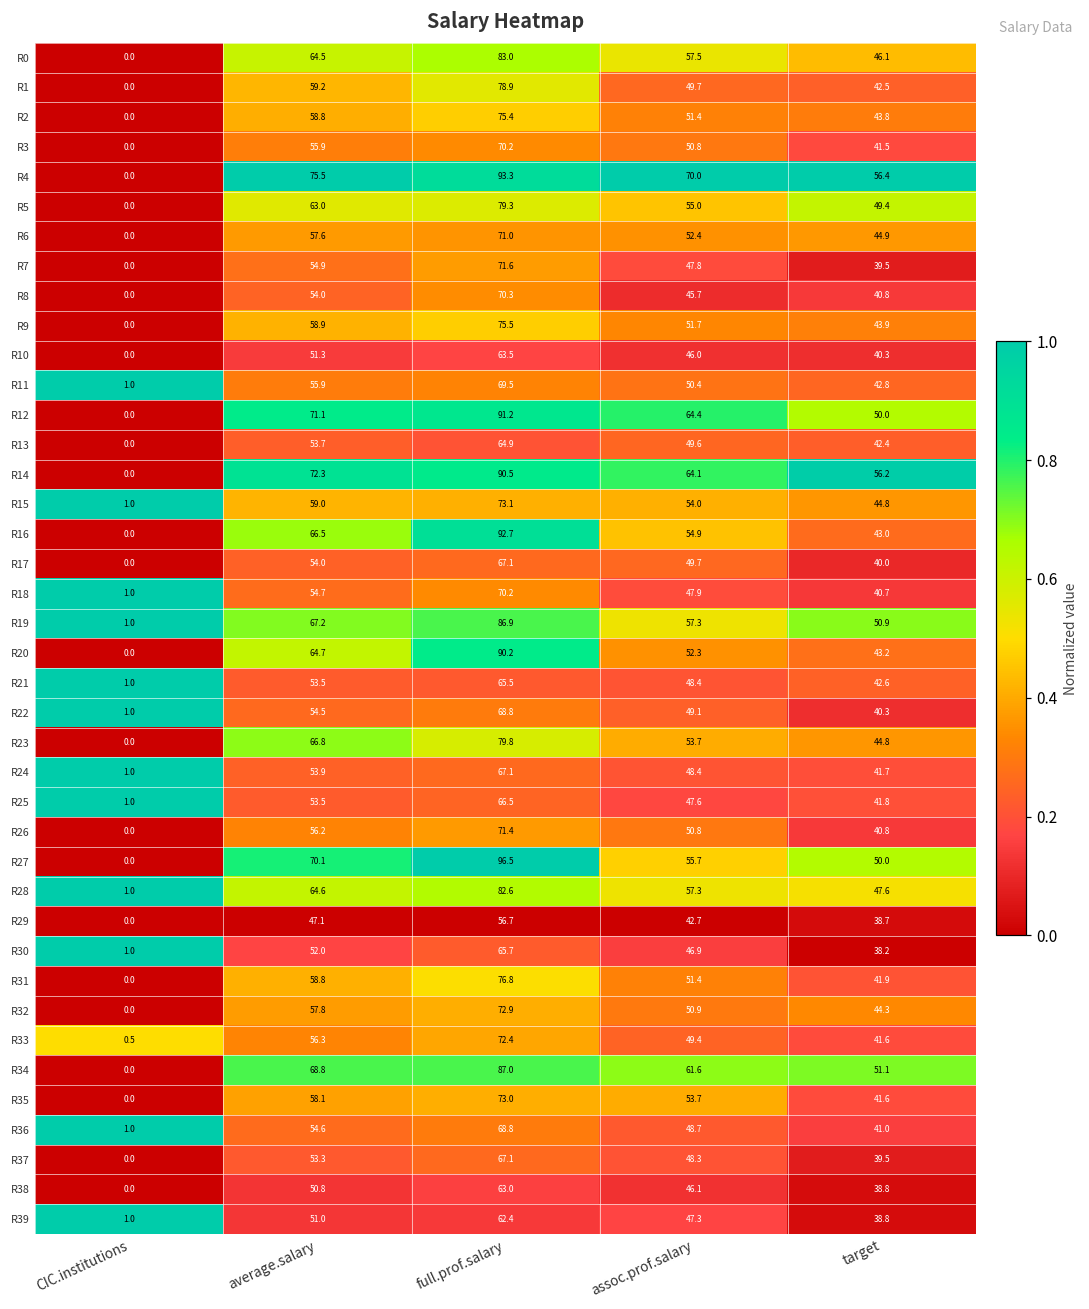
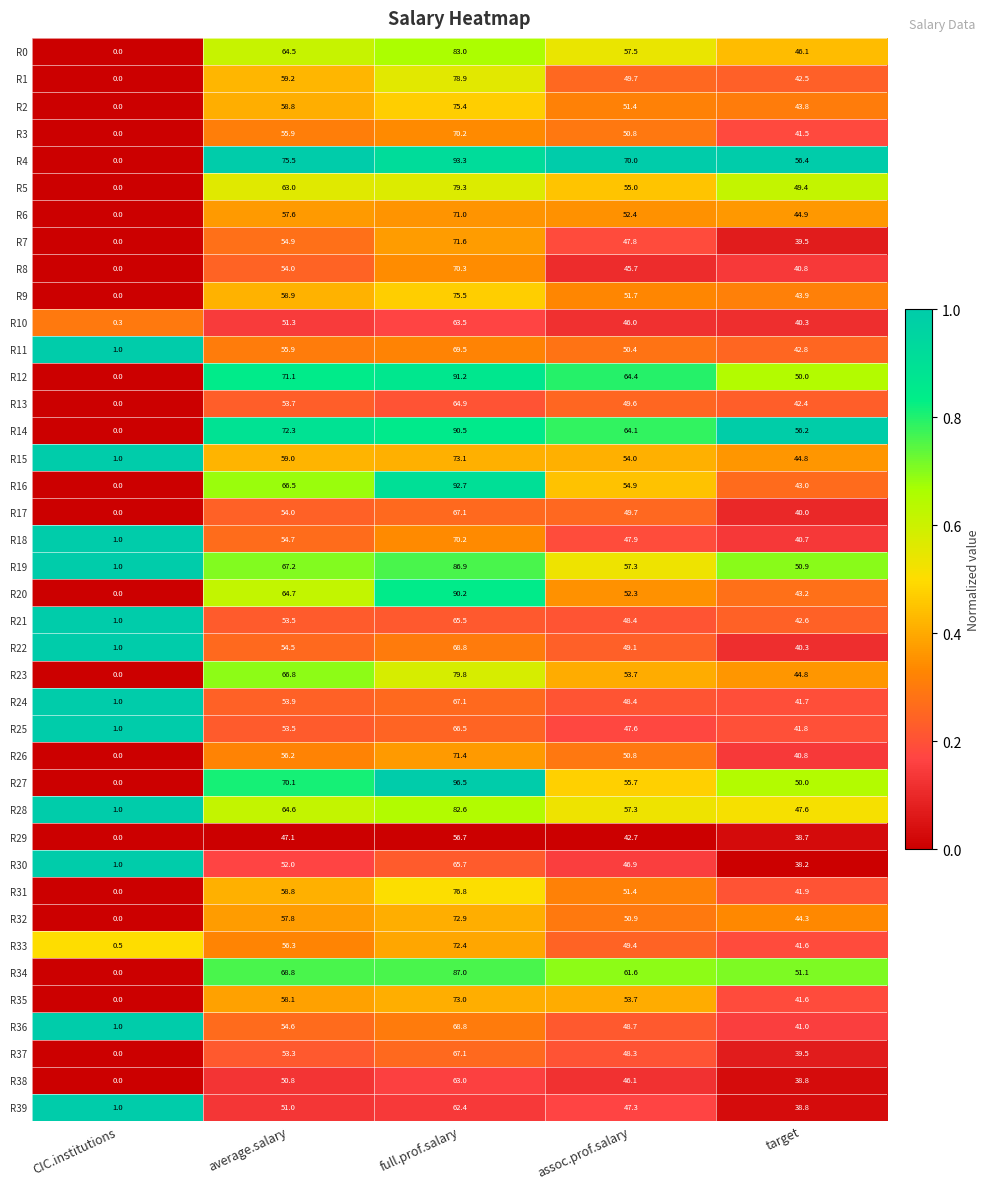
R10, CIC.institutions: 0.0 -> 0.3
